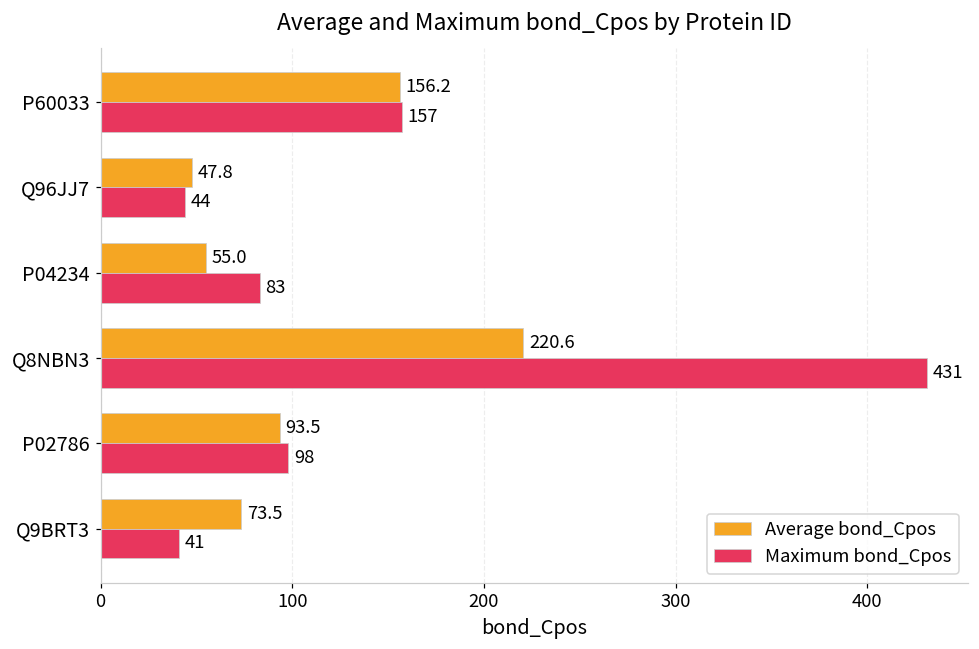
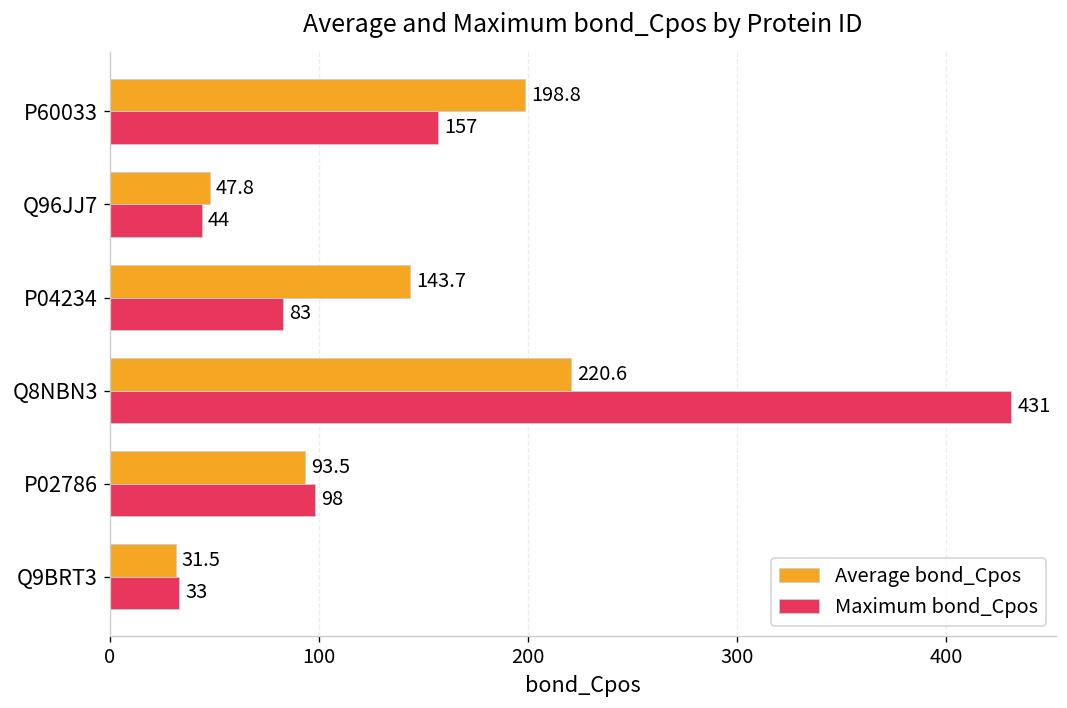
Average bond_Cpos, P60033: 156.2 -> 198.8
Average bond_Cpos, P04234: 55.0 -> 143.7
Average bond_Cpos, Q9BRT3: 73.5 -> 31.5
Maximum bond_Cpos, Q9BRT3: 41 -> 33
